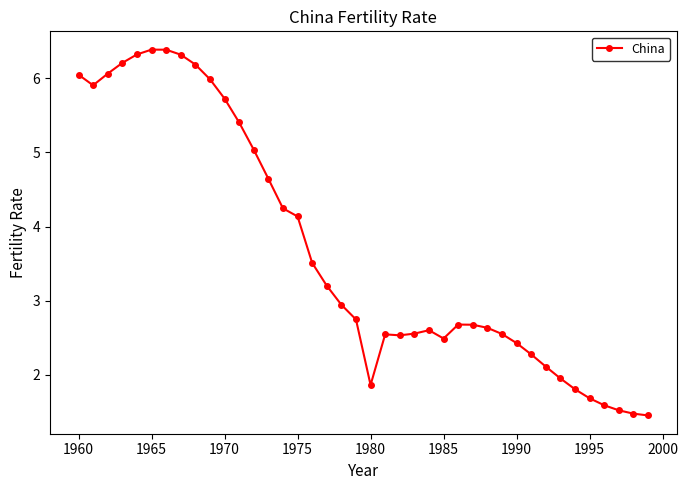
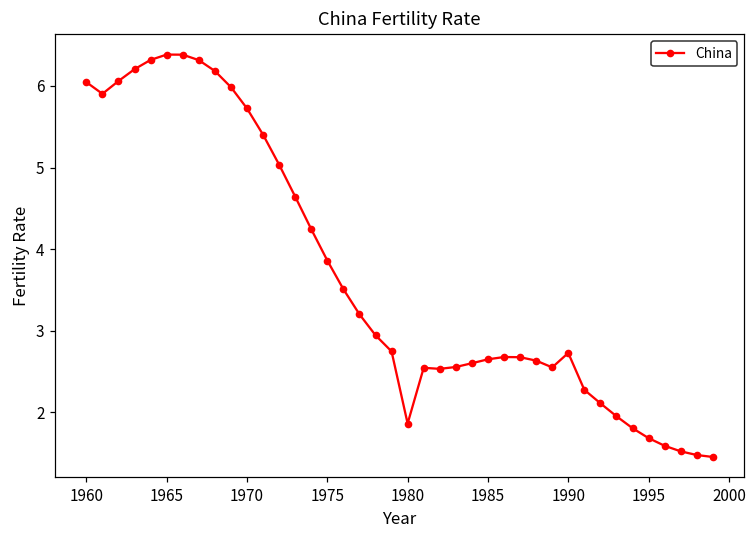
1975: 4.1 -> 3.9
1985: 2.5 -> 2.7
1990: 2.4 -> 2.7
